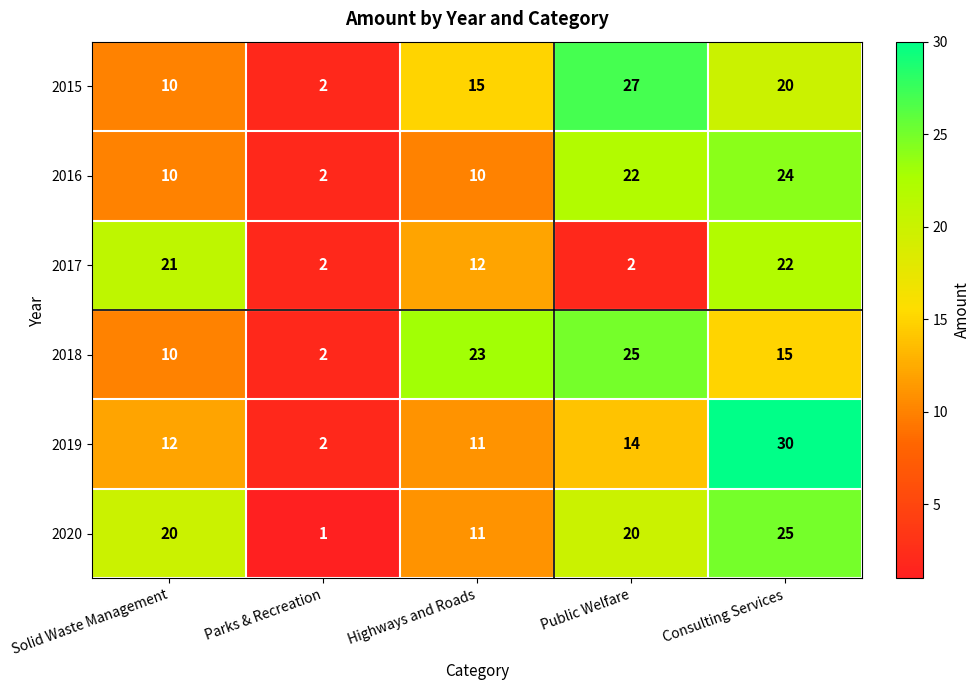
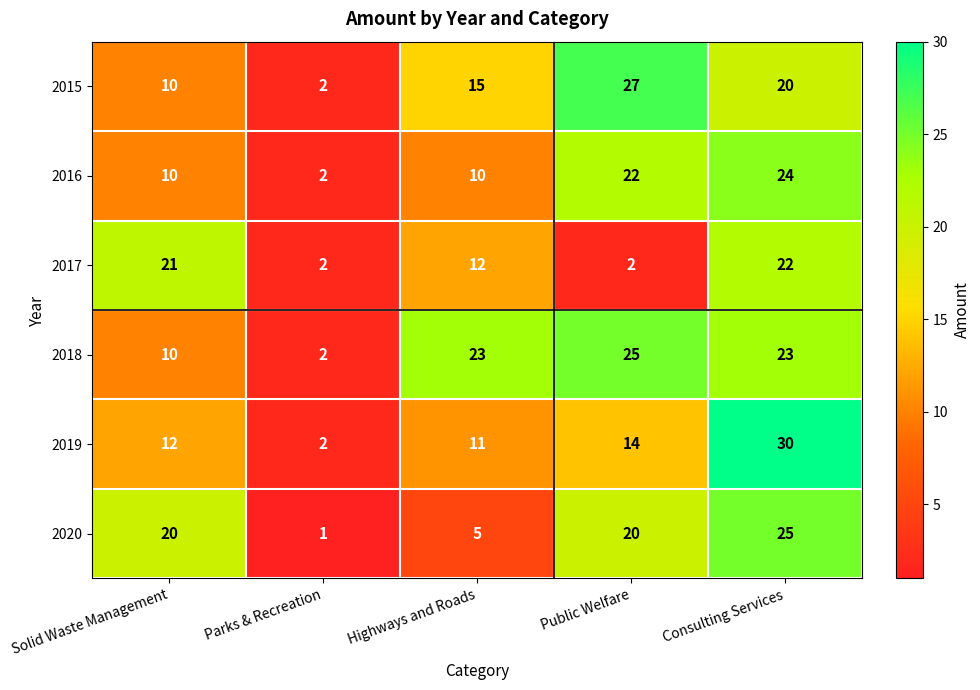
2018, Consulting Services: 15 -> 23
2020, Highways and Roads: 11 -> 5
